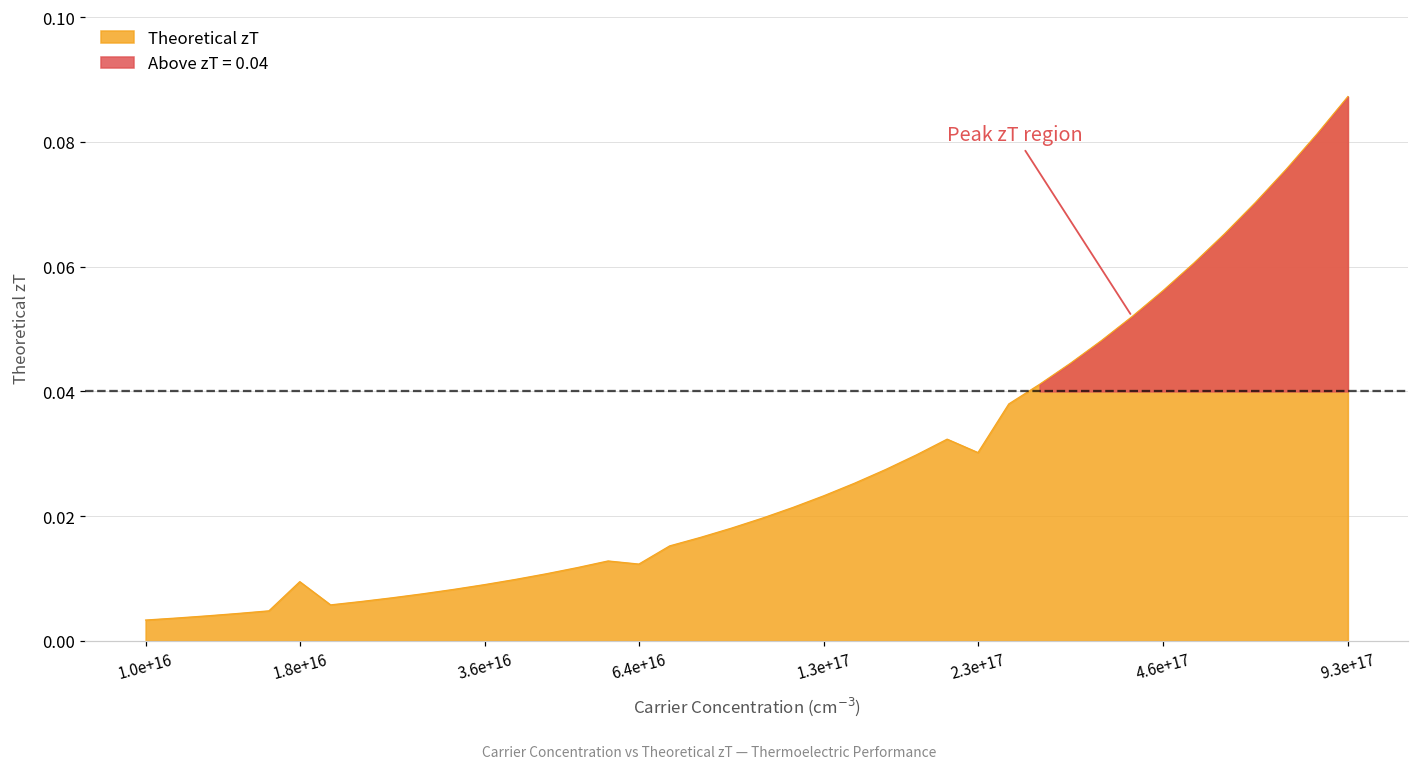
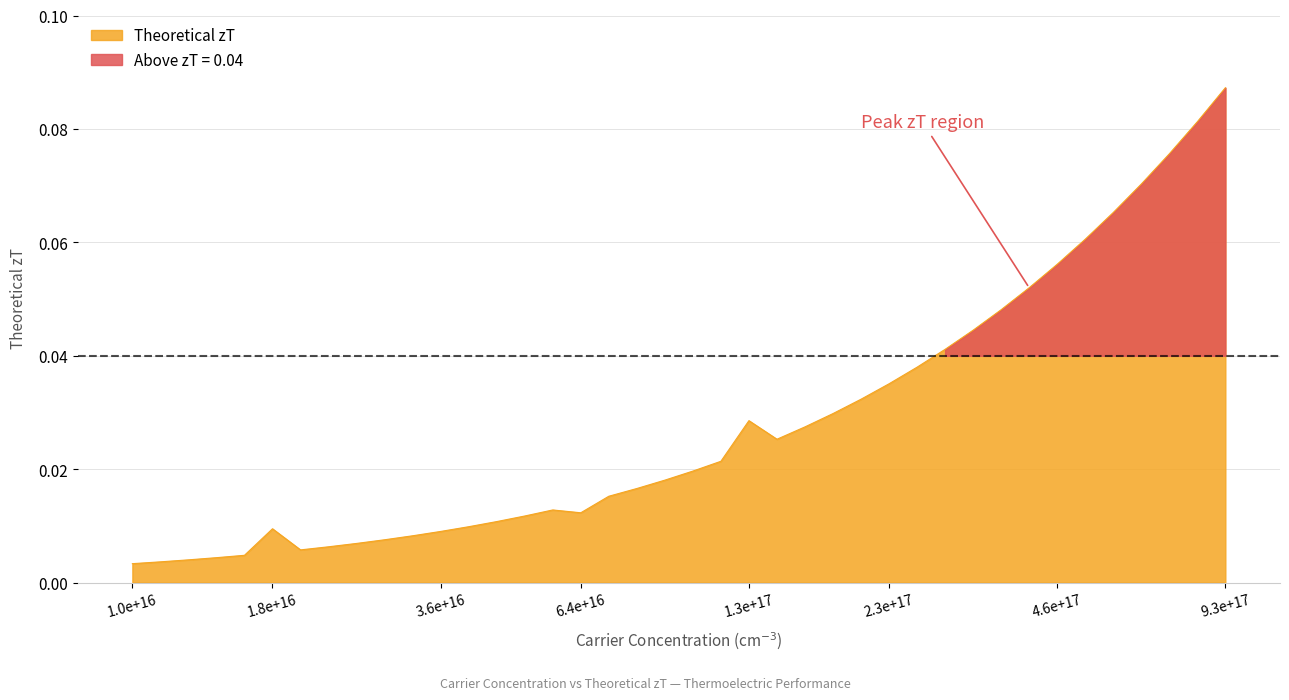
Theoretical zT, 1.3e+17: 0.023 -> 0.029
Theoretical zT, 2.3e+17: 0.030 -> 0.035
